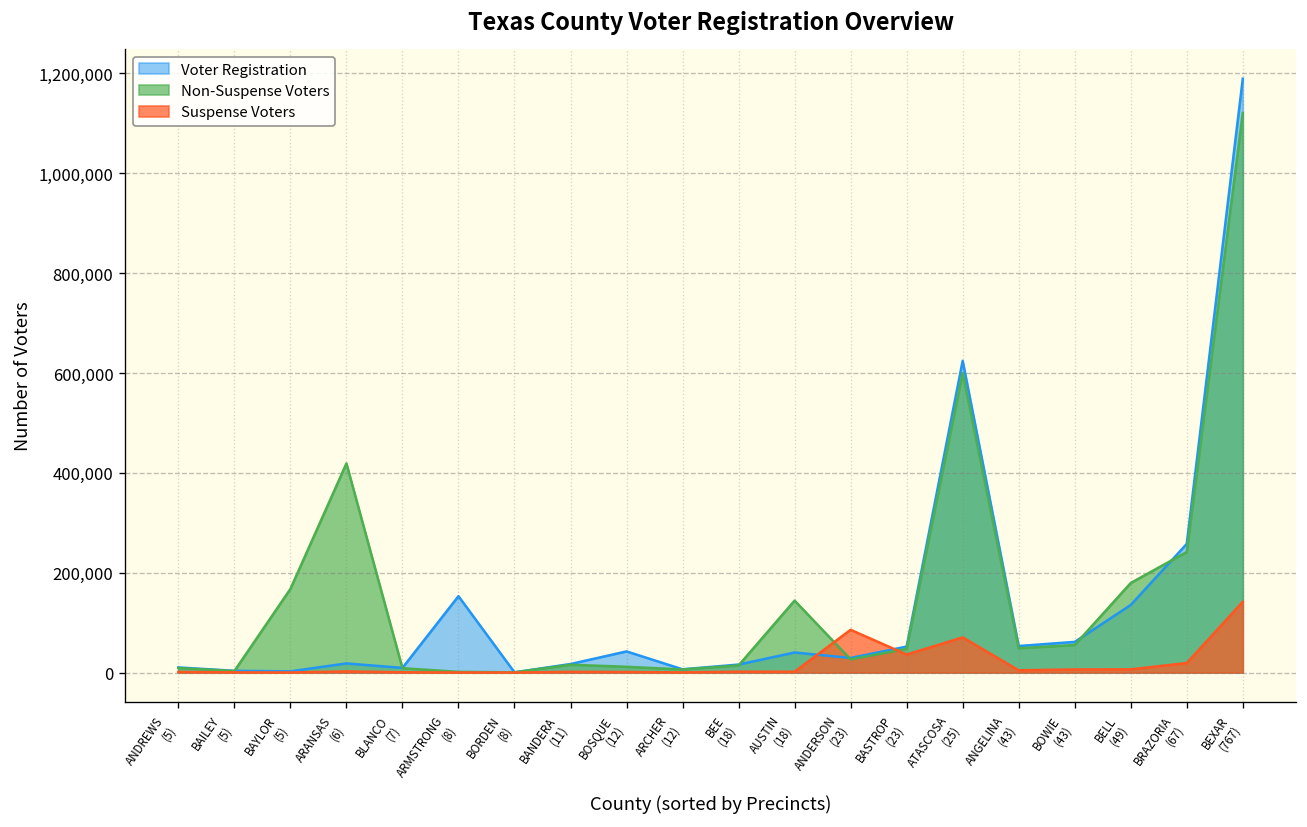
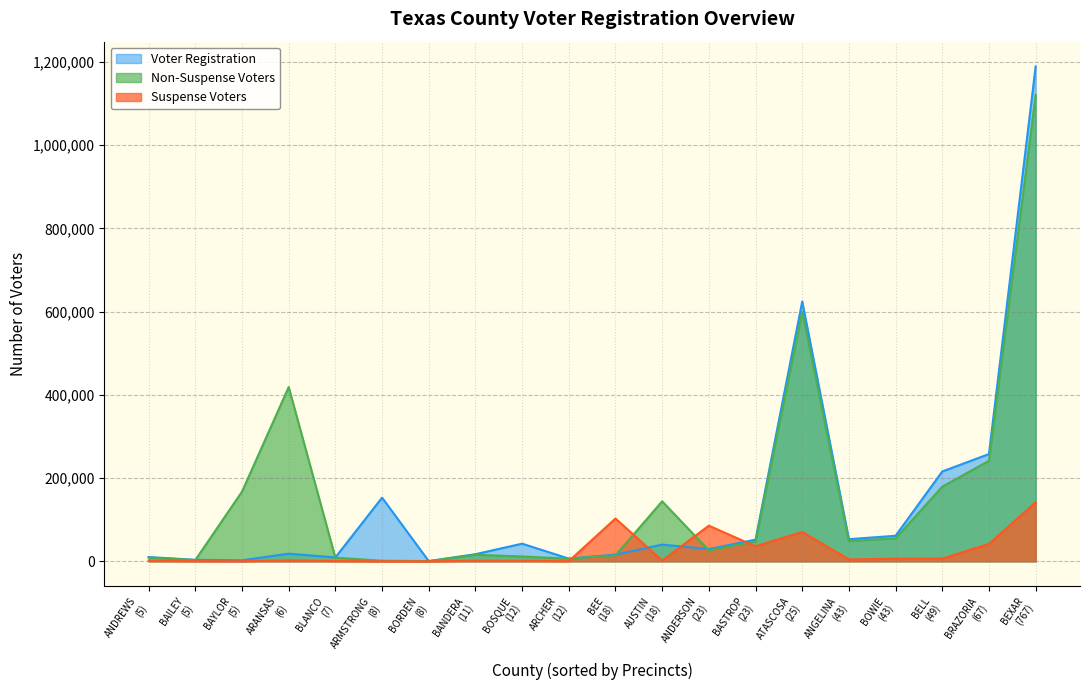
Suspense Voters, BEE (18): 0 -> 100,000
Voter Registration, BELL (49): 140,000 -> 220,000
Suspense Voters, BRAZORIA (67): 20,000 -> 40,000
